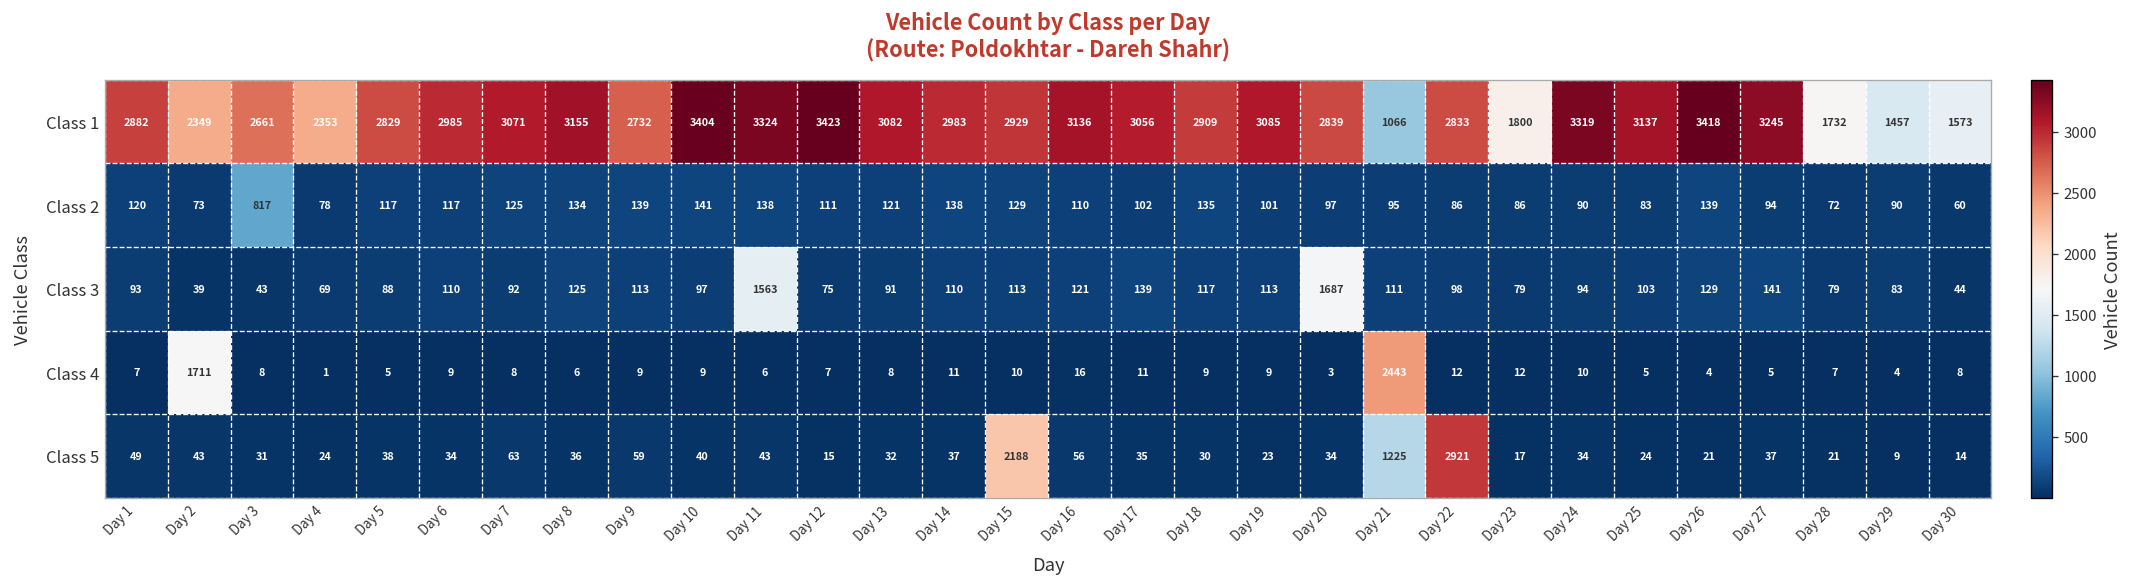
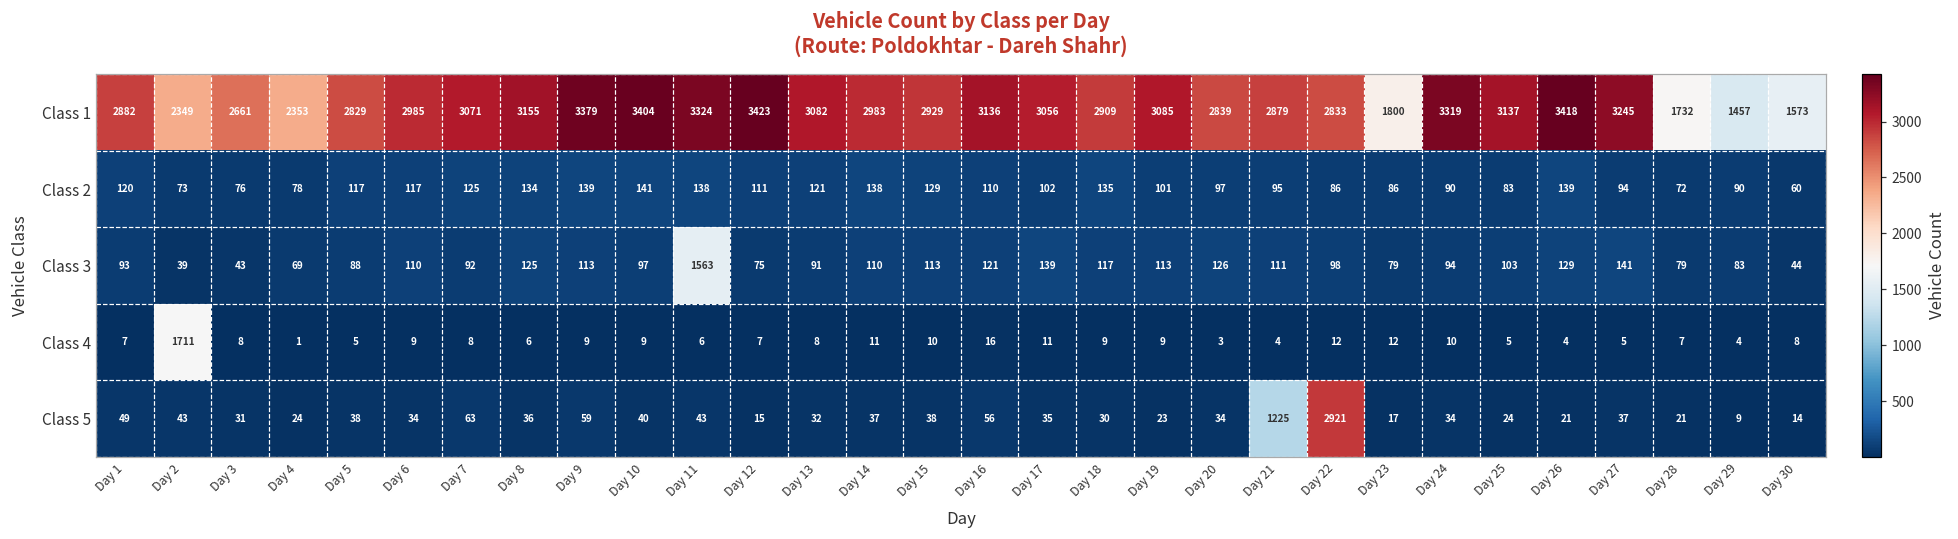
Class 1, Day 9: 2732 -> 3379
Class 1, Day 21: 1066 -> 2879
Class 2, Day 3: 817 -> 76
Class 3, Day 20: 1687 -> 126
Class 4, Day 21: 2443 -> 4
Class 5, Day 15: 2188 -> 38
